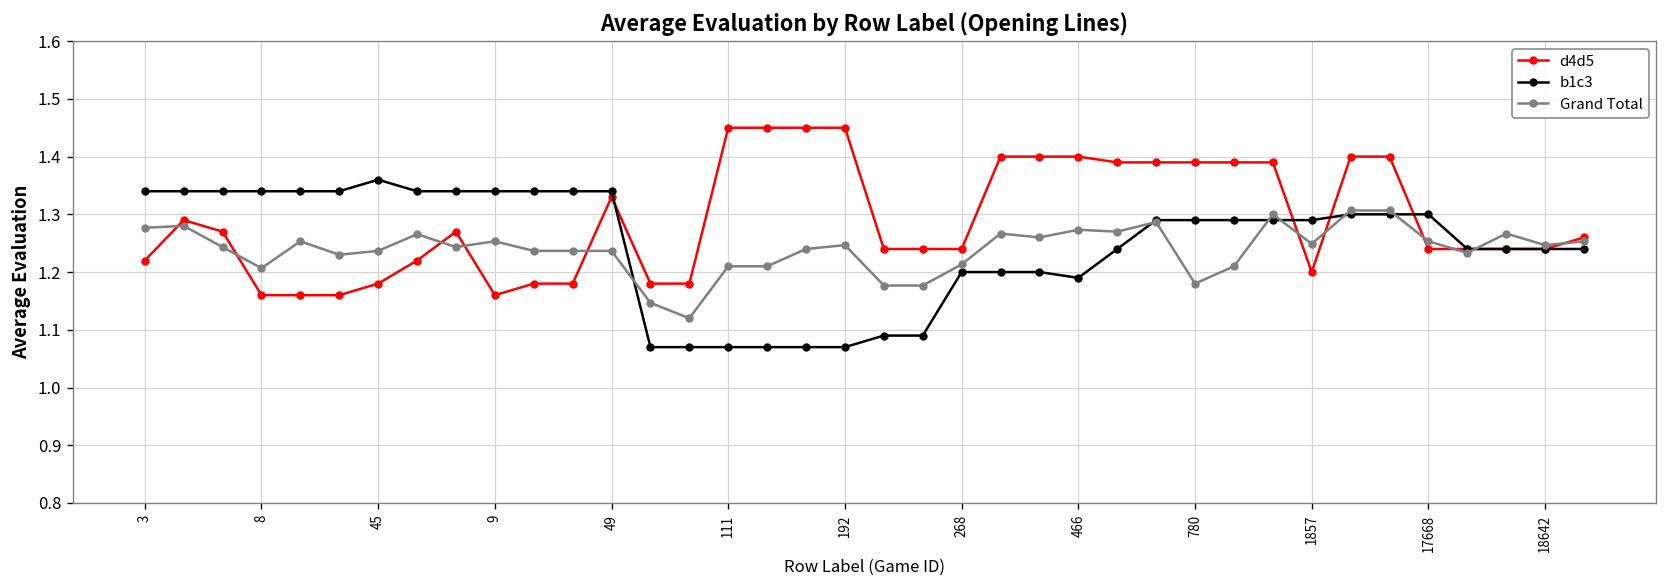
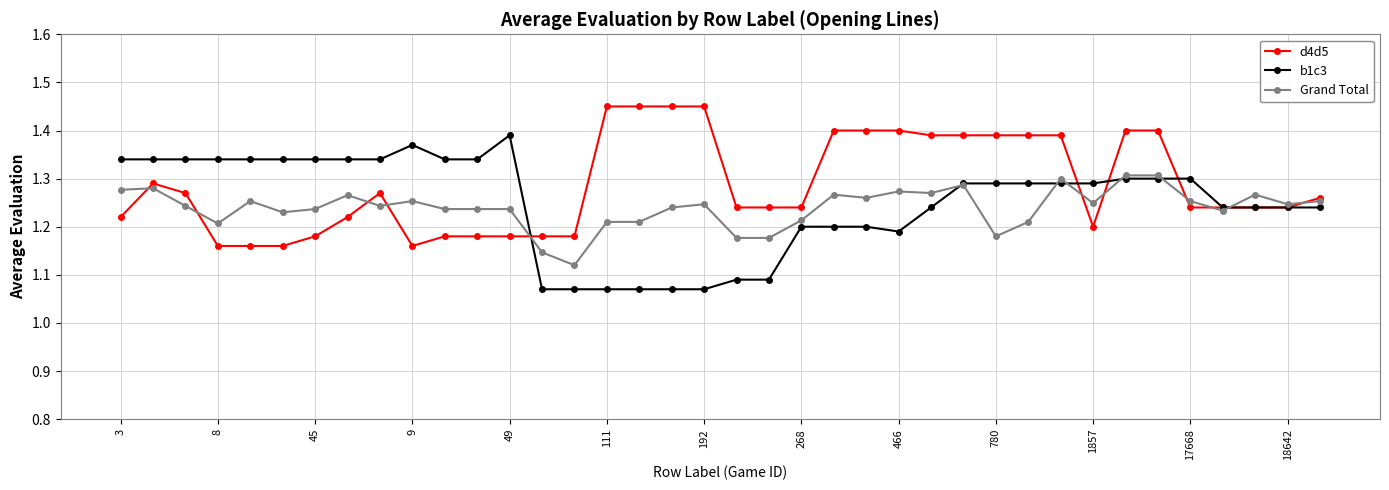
b1c3, 45: 1.36 -> 1.34
b1c3, 9: 1.34 -> 1.37
d4d5, 49: 1.33 -> 1.18
b1c3, 49: 1.34 -> 1.39
